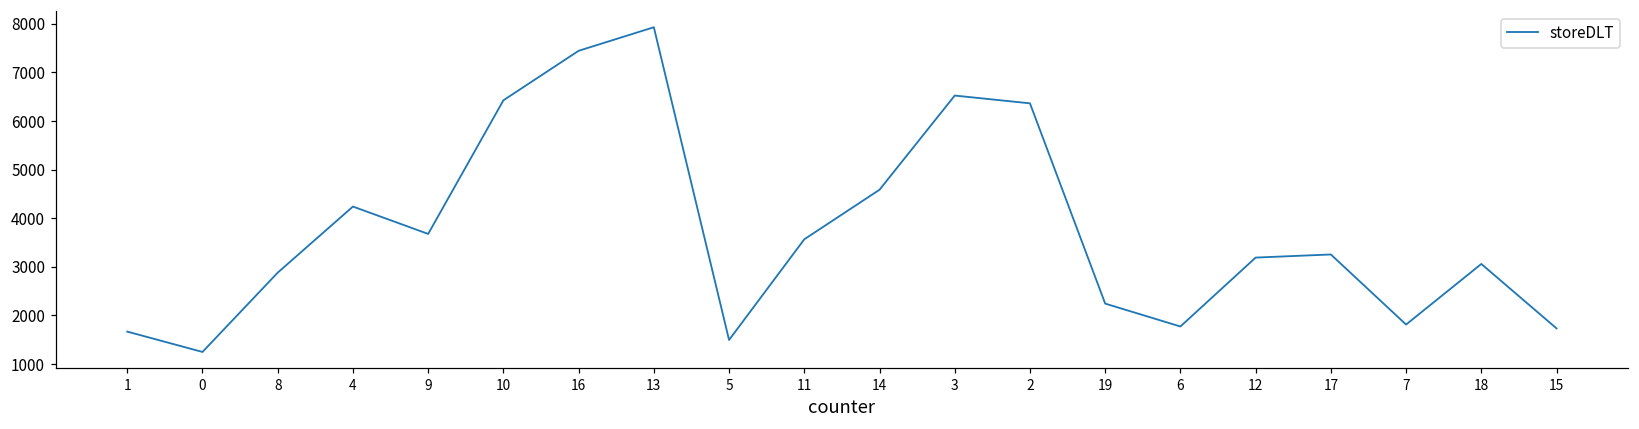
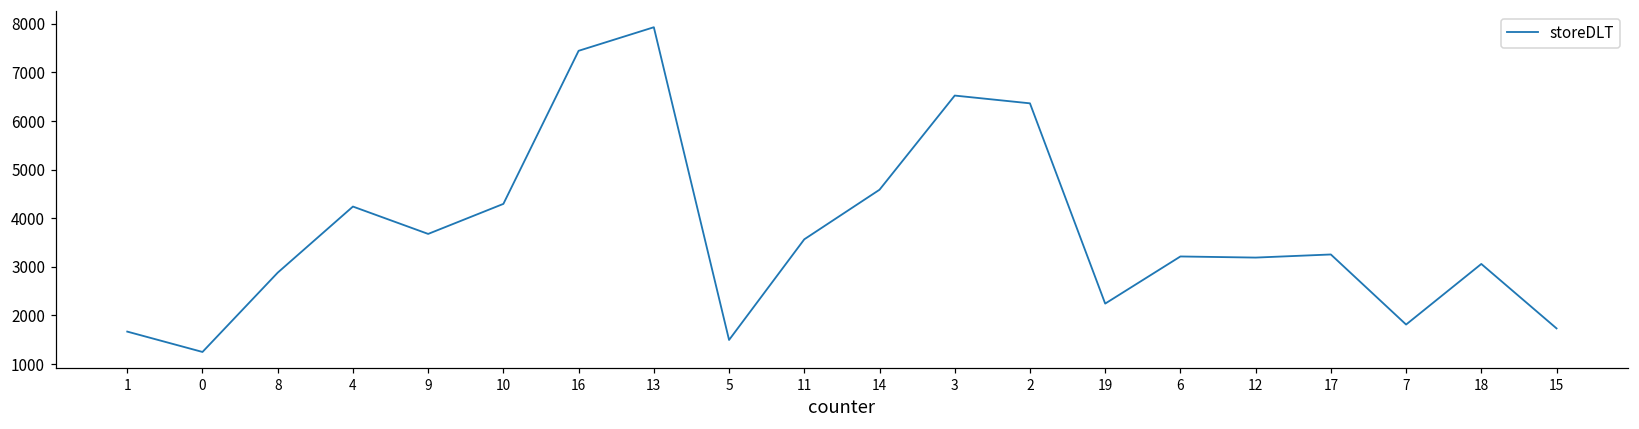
10: 6400 -> 4300
6: 1800 -> 3200
